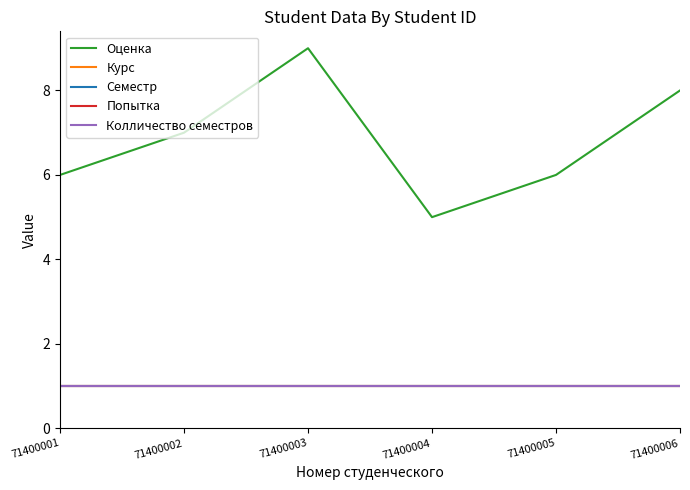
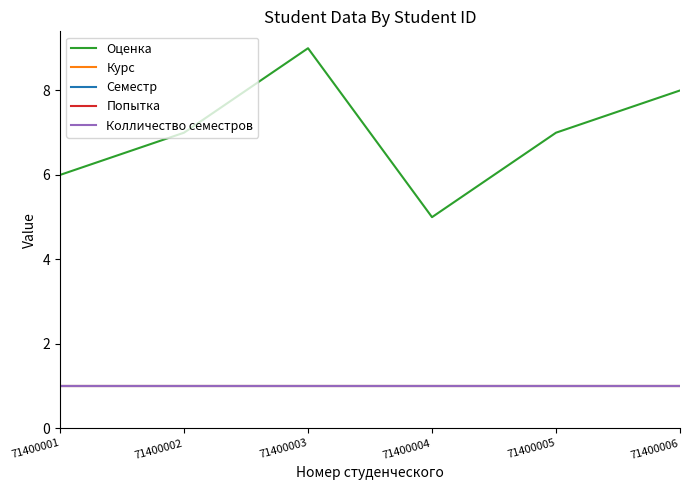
Оценка, 71400005: 6 -> 7
